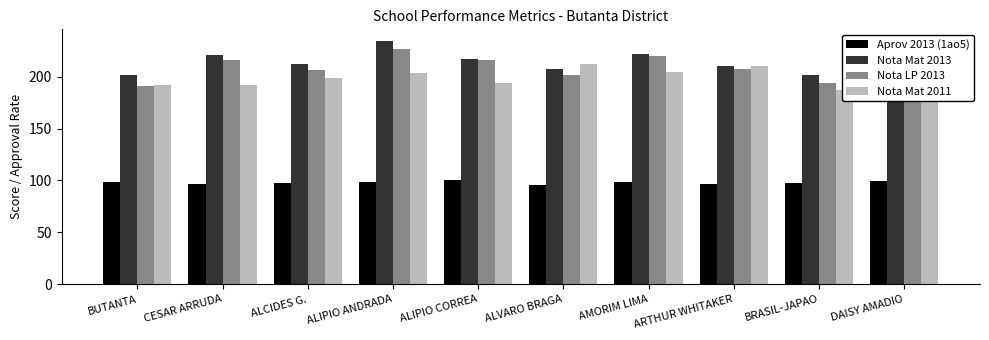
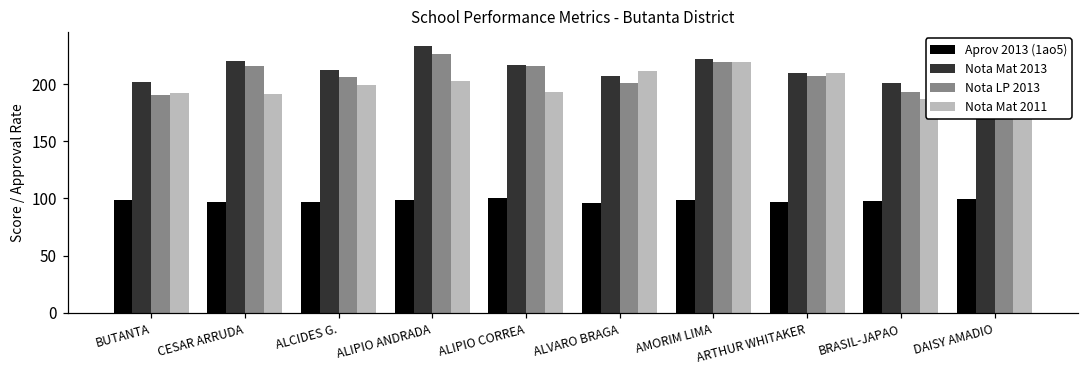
Nota Mat 2011, AMORIM LIMA: 205 -> 220
